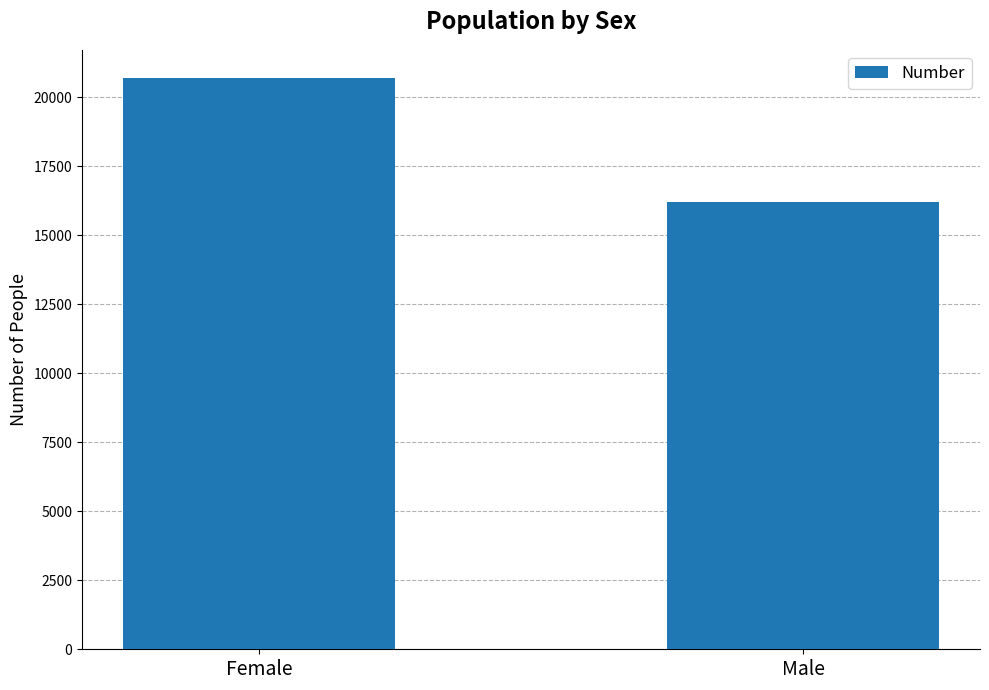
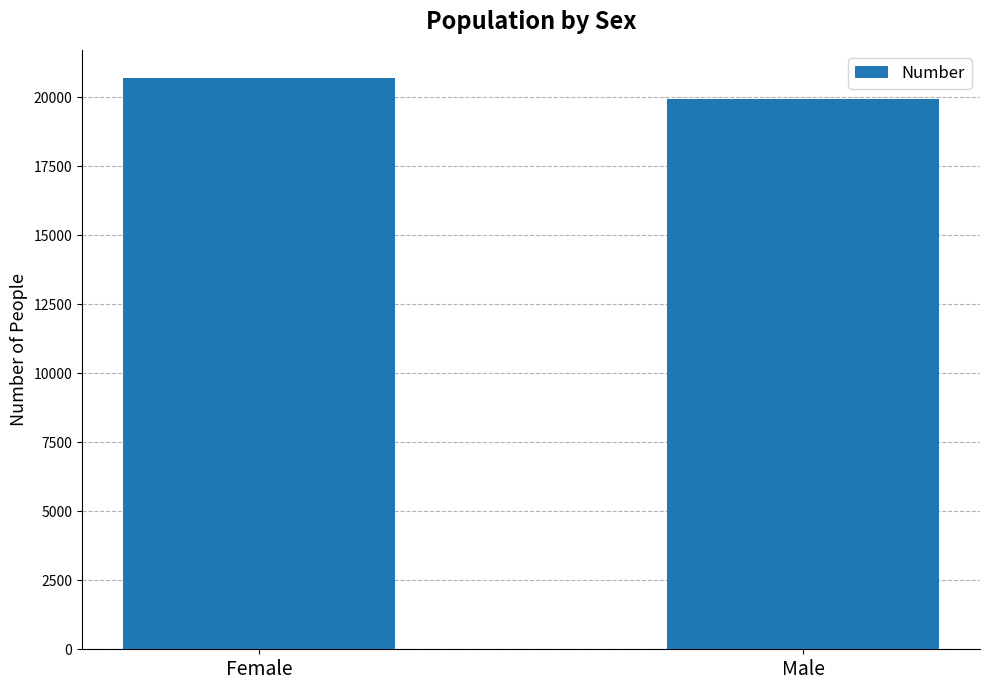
Male: 16200 -> 20000
